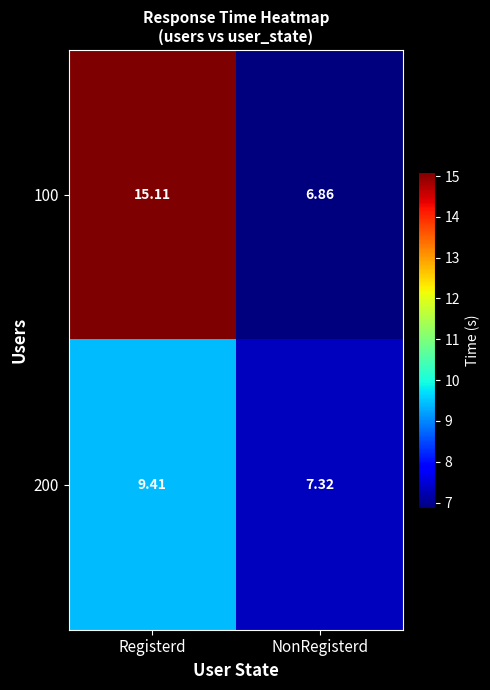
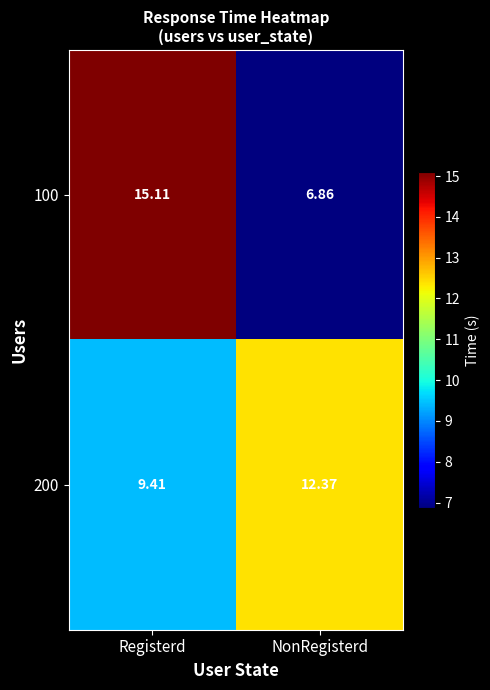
200, NonRegisterd: 7.32 -> 12.37
